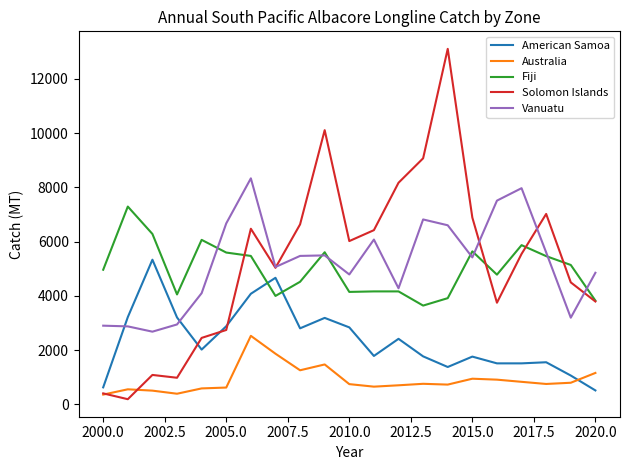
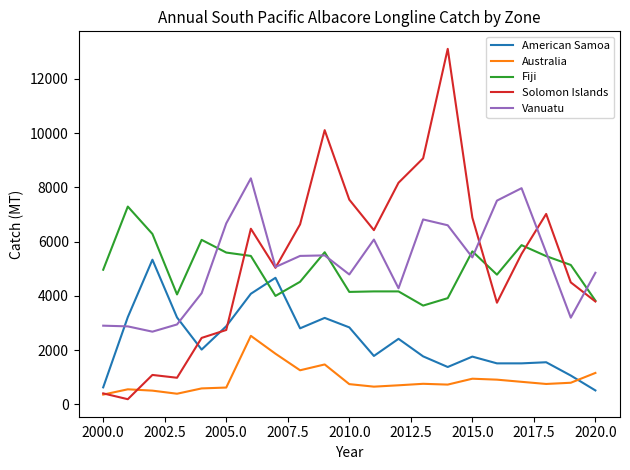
Solomon Islands, 2010.0: 6000 -> 7500
